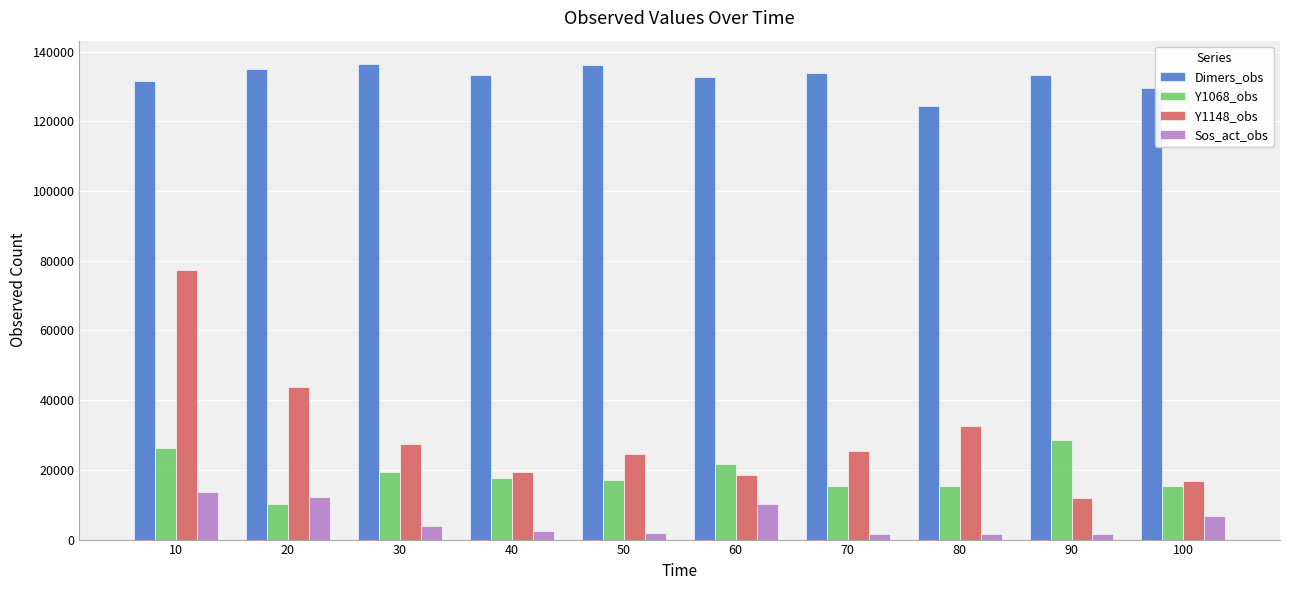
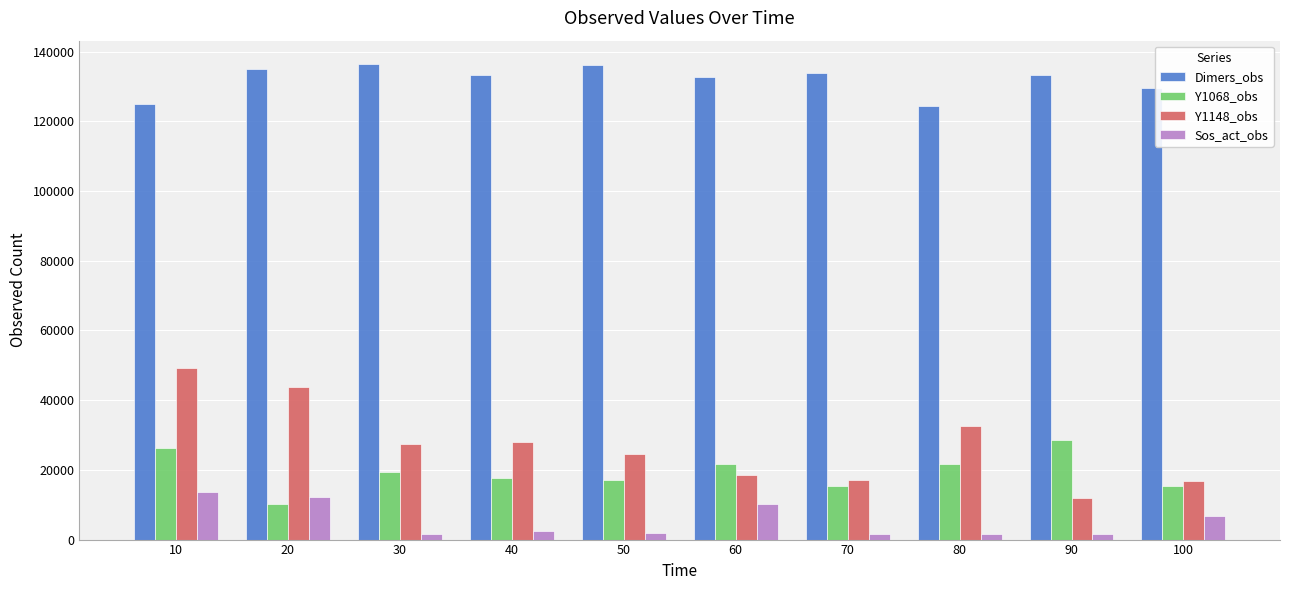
Dimers_obs, 10: 132000 -> 125000
Y1148_obs, 10: 77000 -> 49000
Sos_act_obs, 30: 4000 -> 2000
Y1148_obs, 40: 20000 -> 28000
Y1148_obs, 70: 25000 -> 17000
Y1068_obs, 80: 15000 -> 22000
